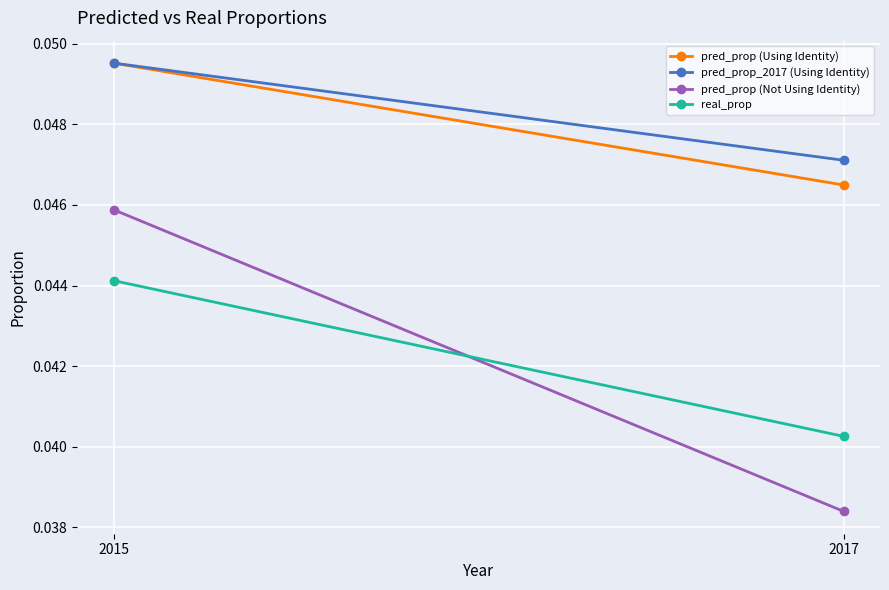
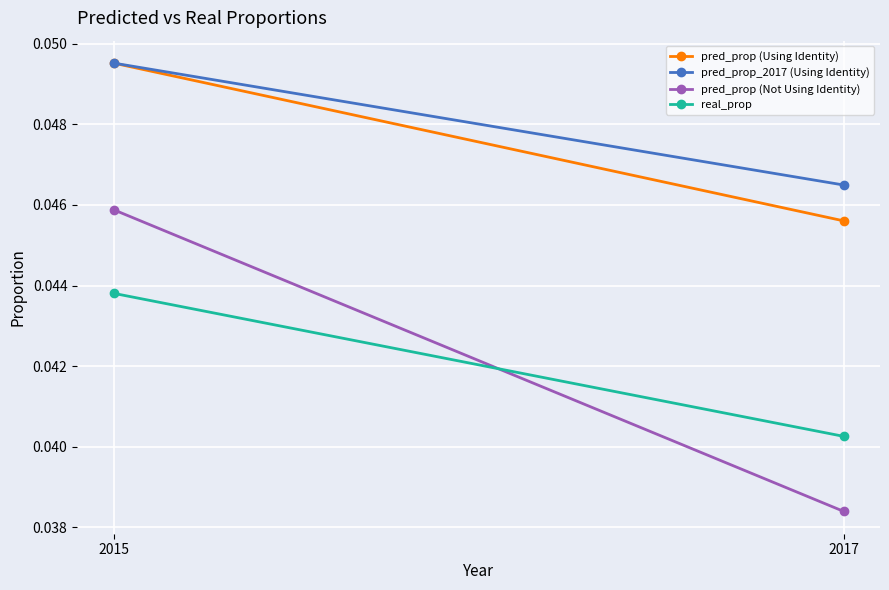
real_prop, 2015: 0.0441 -> 0.0438
pred_prop (Using Identity), 2017: 0.0465 -> 0.0456
pred_prop_2017 (Using Identity), 2017: 0.0471 -> 0.0465
